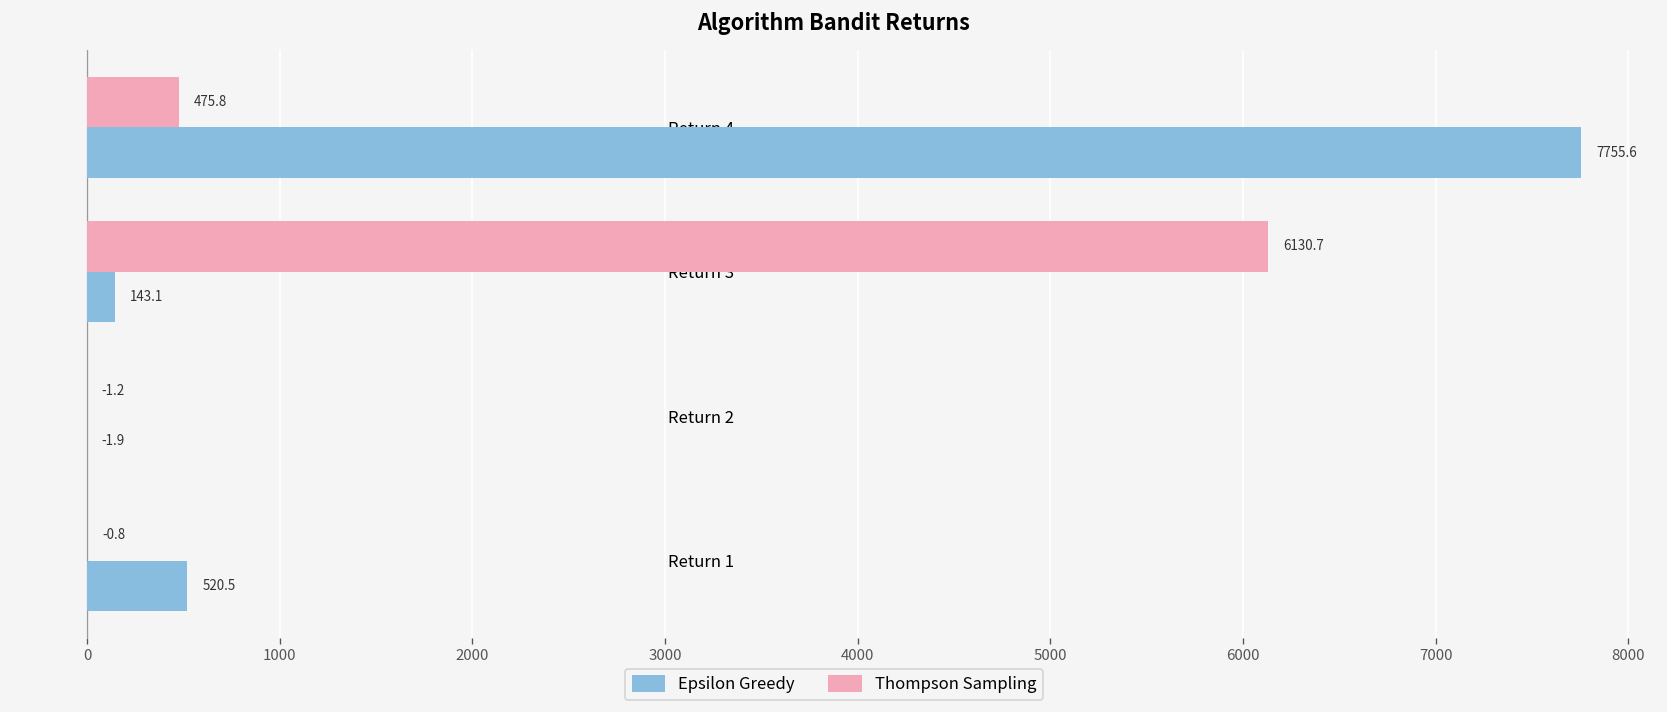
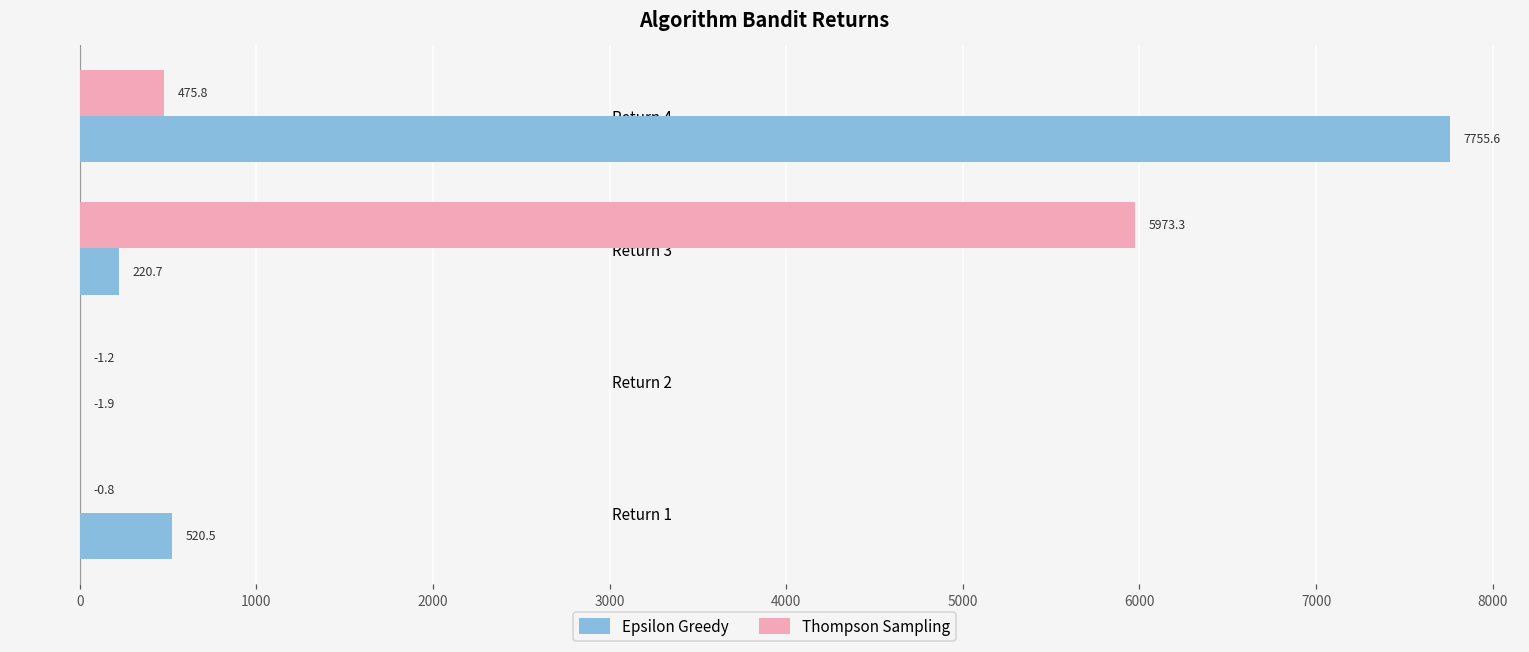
Thompson Sampling, Return 3: 6130.7 -> 5973.3
Epsilon Greedy, Return 3: 143.1 -> 220.7
